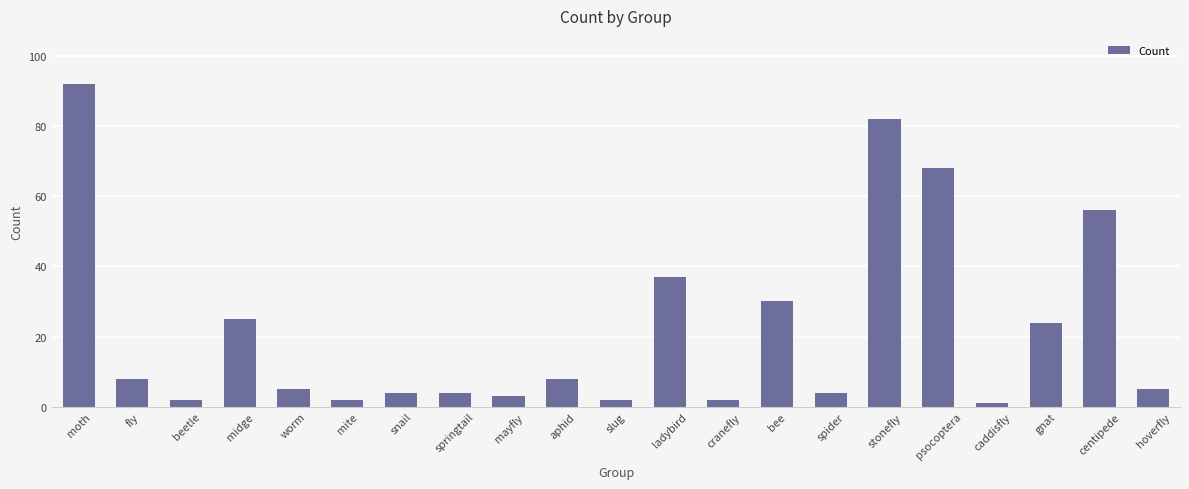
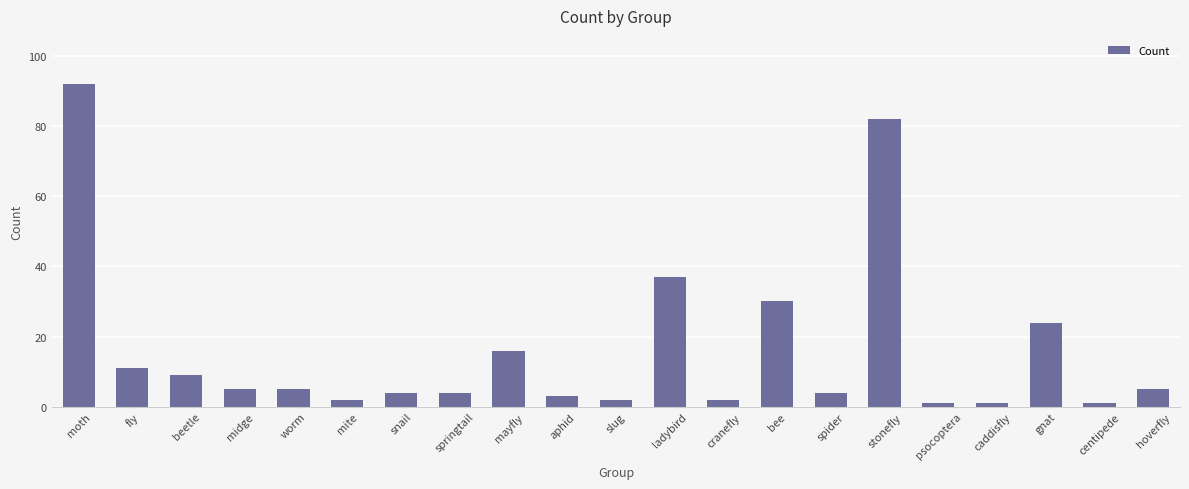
fly: 8 -> 11
beetle: 2 -> 9
midge: 25 -> 5
mayfly: 3 -> 16
aphid: 8 -> 3
psocoptera: 68 -> 1
centipede: 56 -> 1
